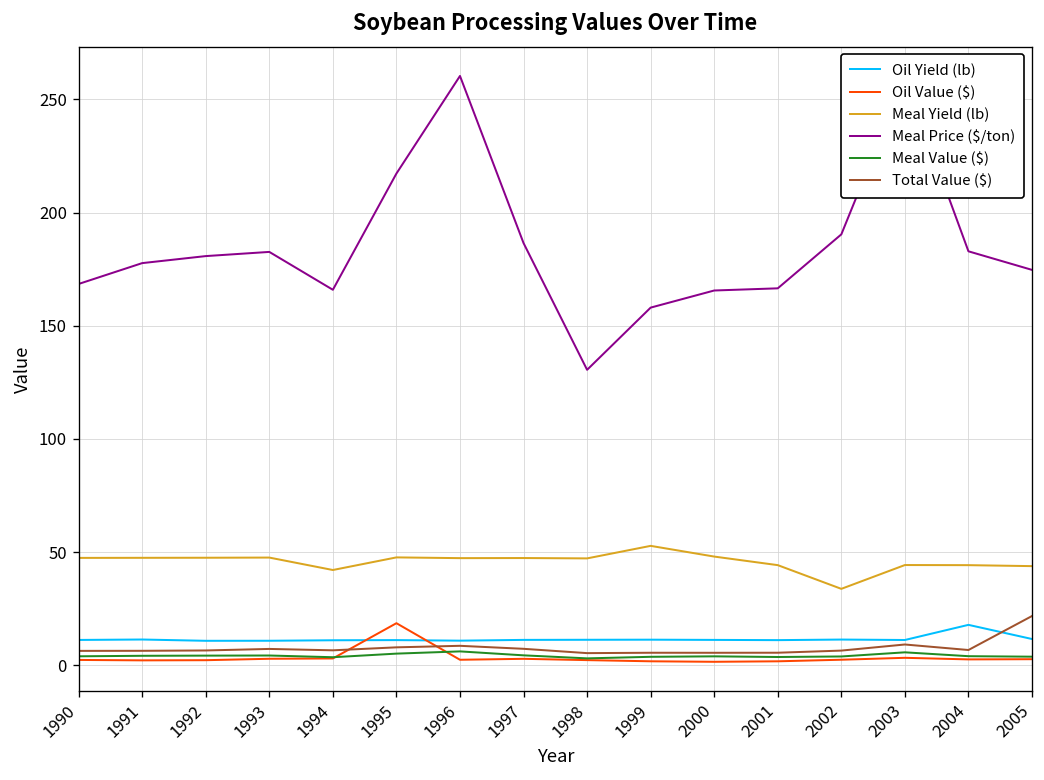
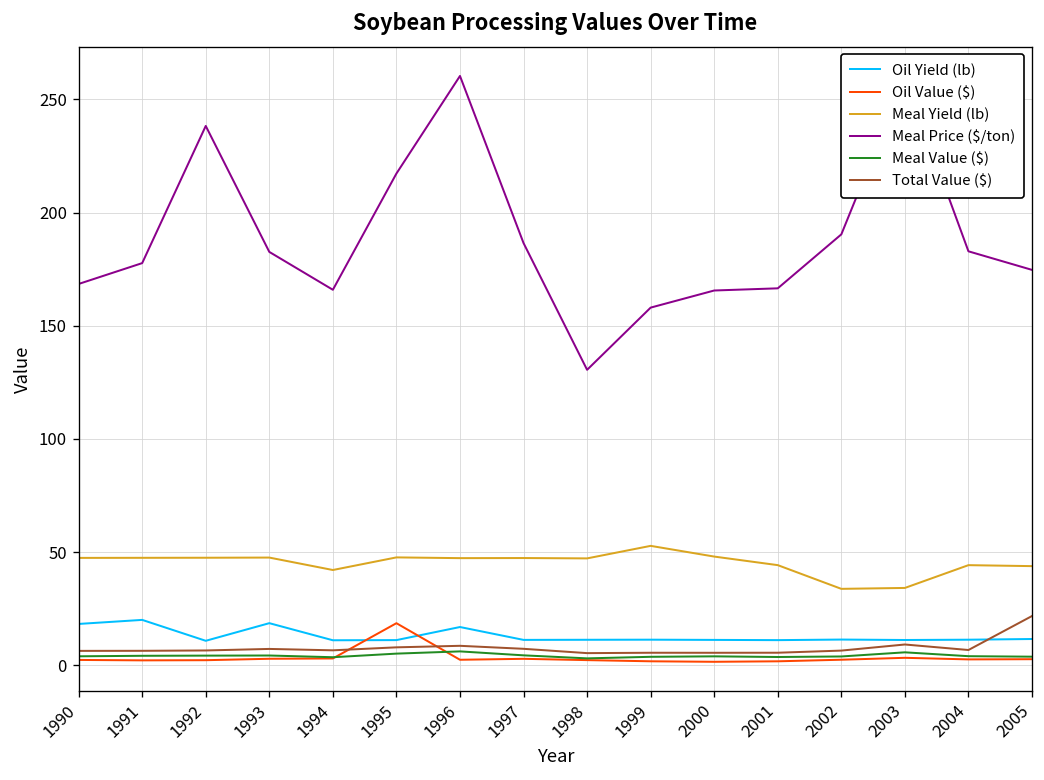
Oil Yield (lb), 1990: 11 -> 18
Oil Yield (lb), 1991: 11 -> 20
Meal Price ($/ton), 1992: 181 -> 238
Oil Yield (lb), 1993: 11 -> 19
Oil Yield (lb), 1996: 11 -> 17
Meal Yield (lb), 2003: 44 -> 34
Oil Yield (lb), 2004: 18 -> 11
